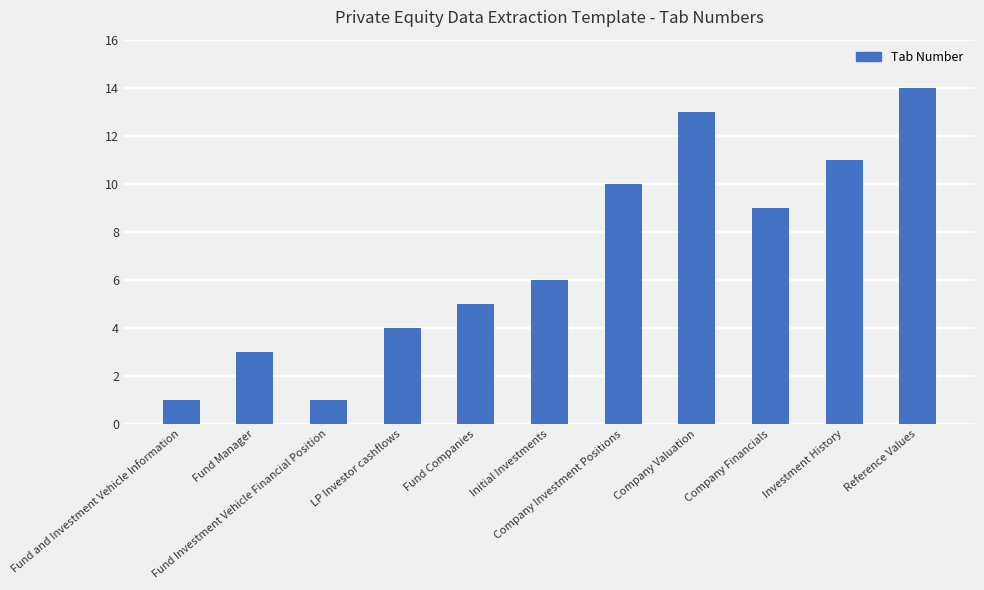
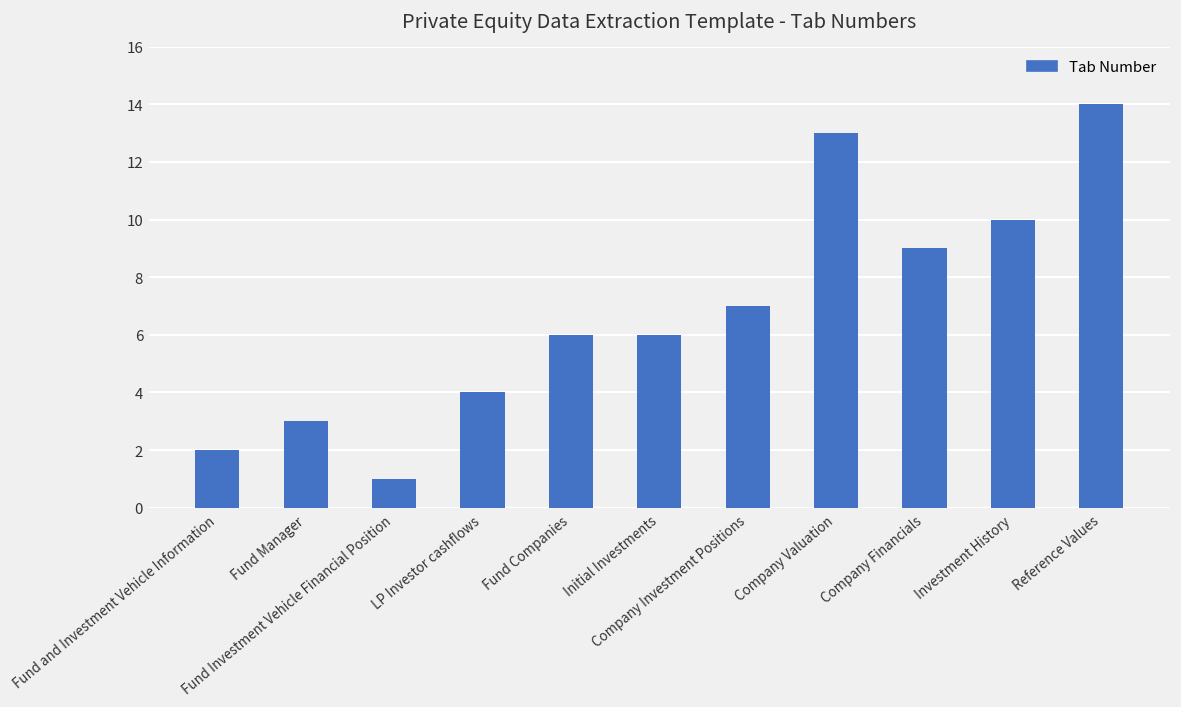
Fund and Investment Vehicle Information: 1 -> 2
Fund Companies: 5 -> 6
Company Investment Positions: 10 -> 7
Investment History: 11 -> 10
